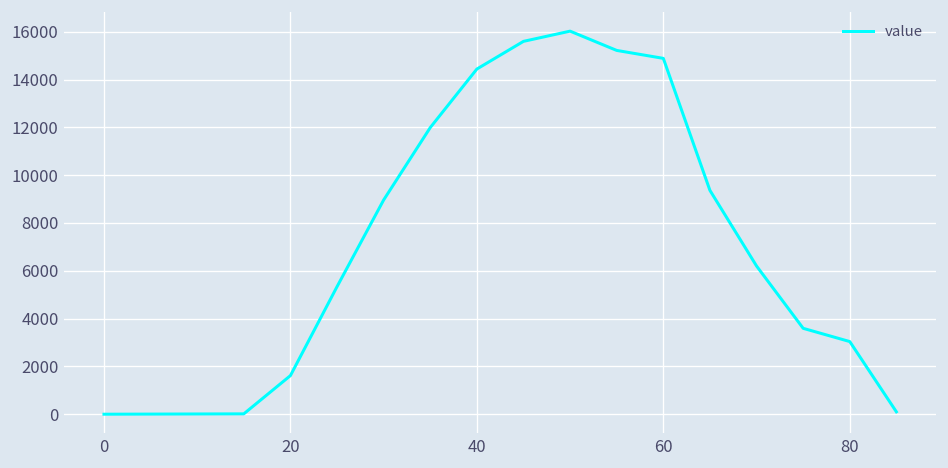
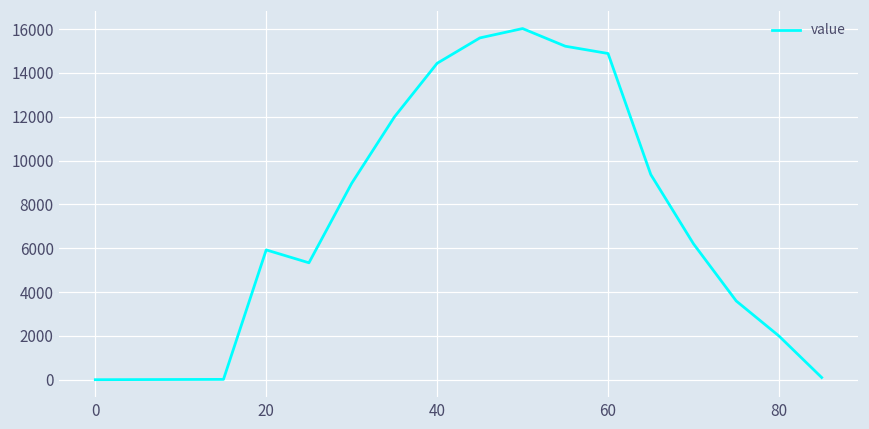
20: 1600 -> 5900
80: 3000 -> 2000
